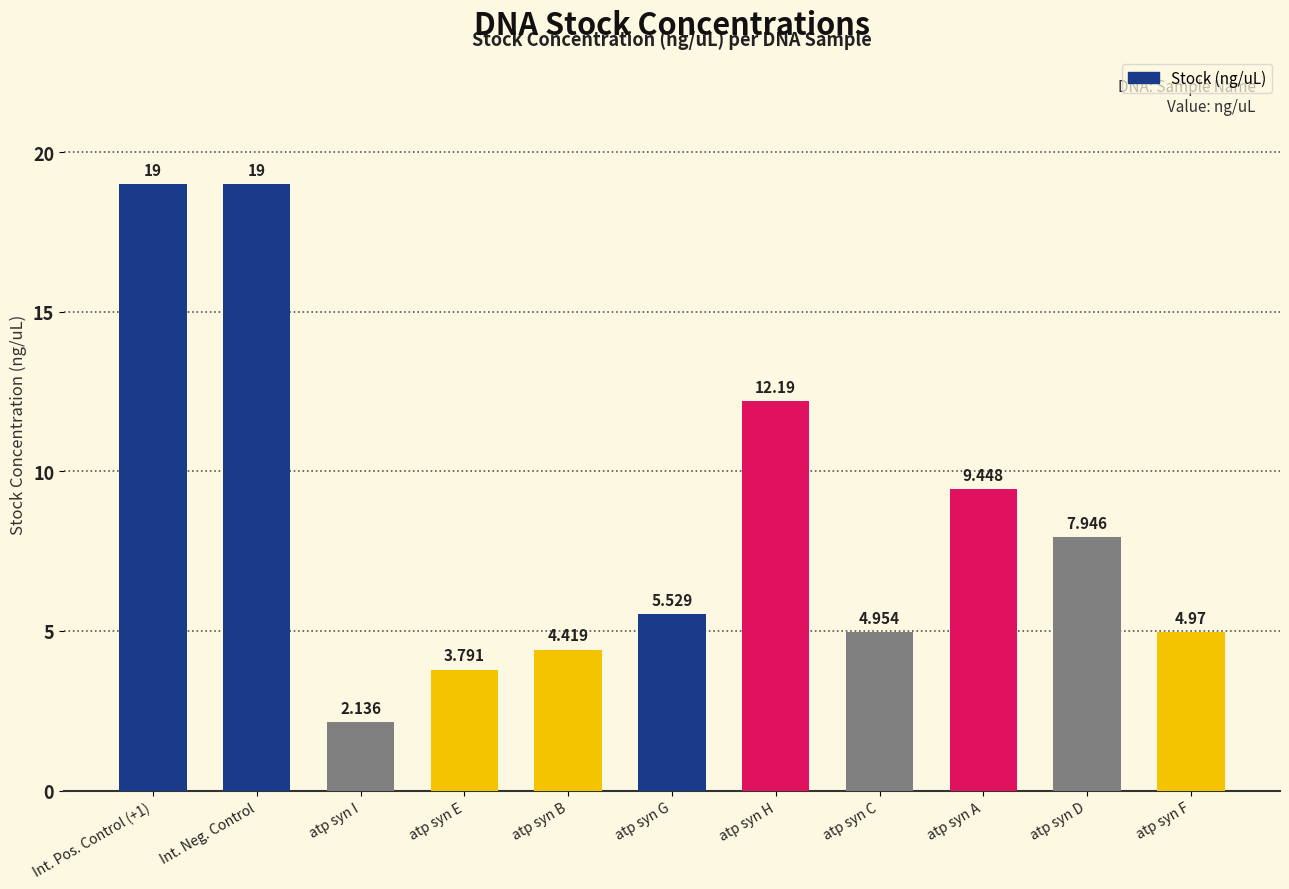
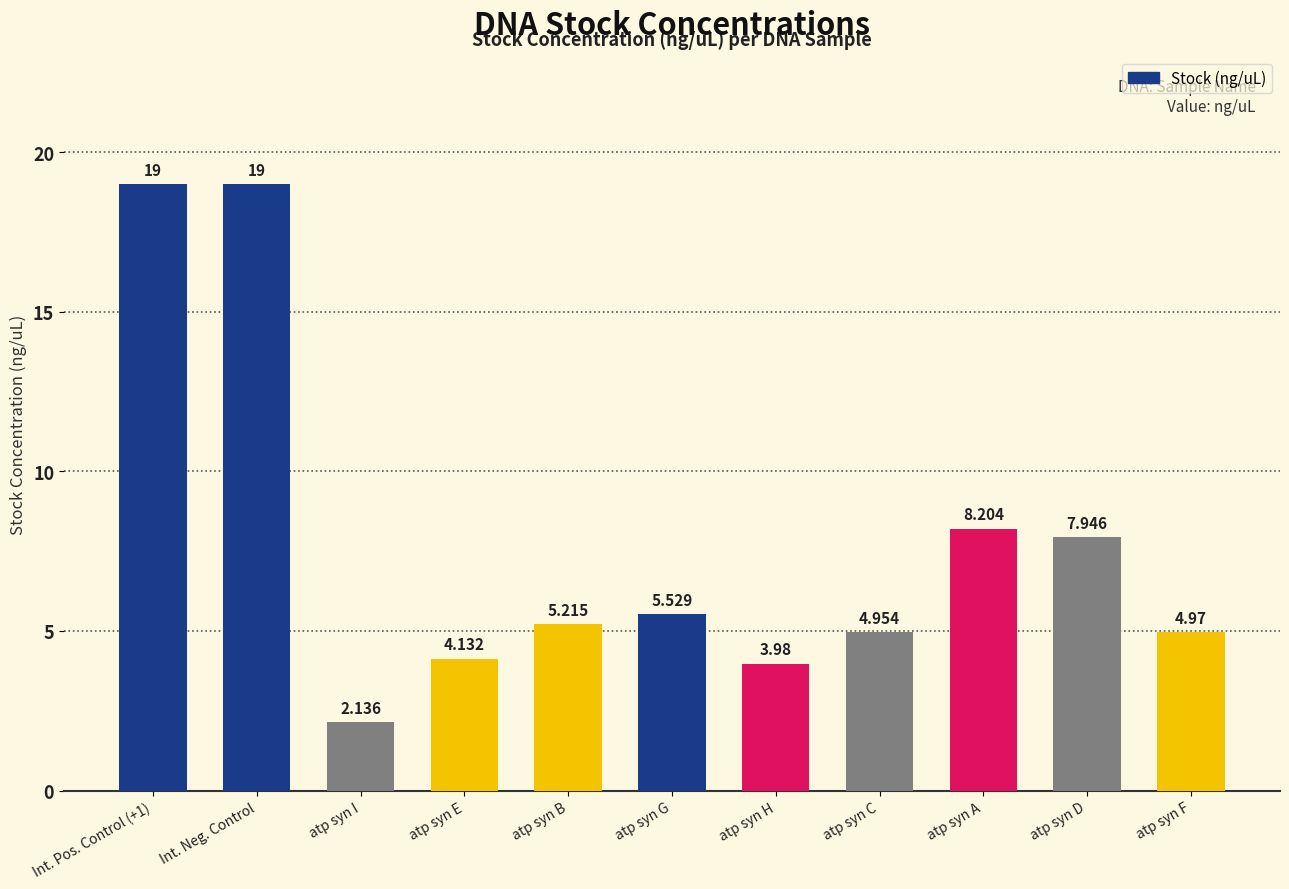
atp syn E: 3.791 -> 4.132
atp syn B: 4.419 -> 5.215
atp syn H: 12.19 -> 3.98
atp syn A: 9.448 -> 8.204
